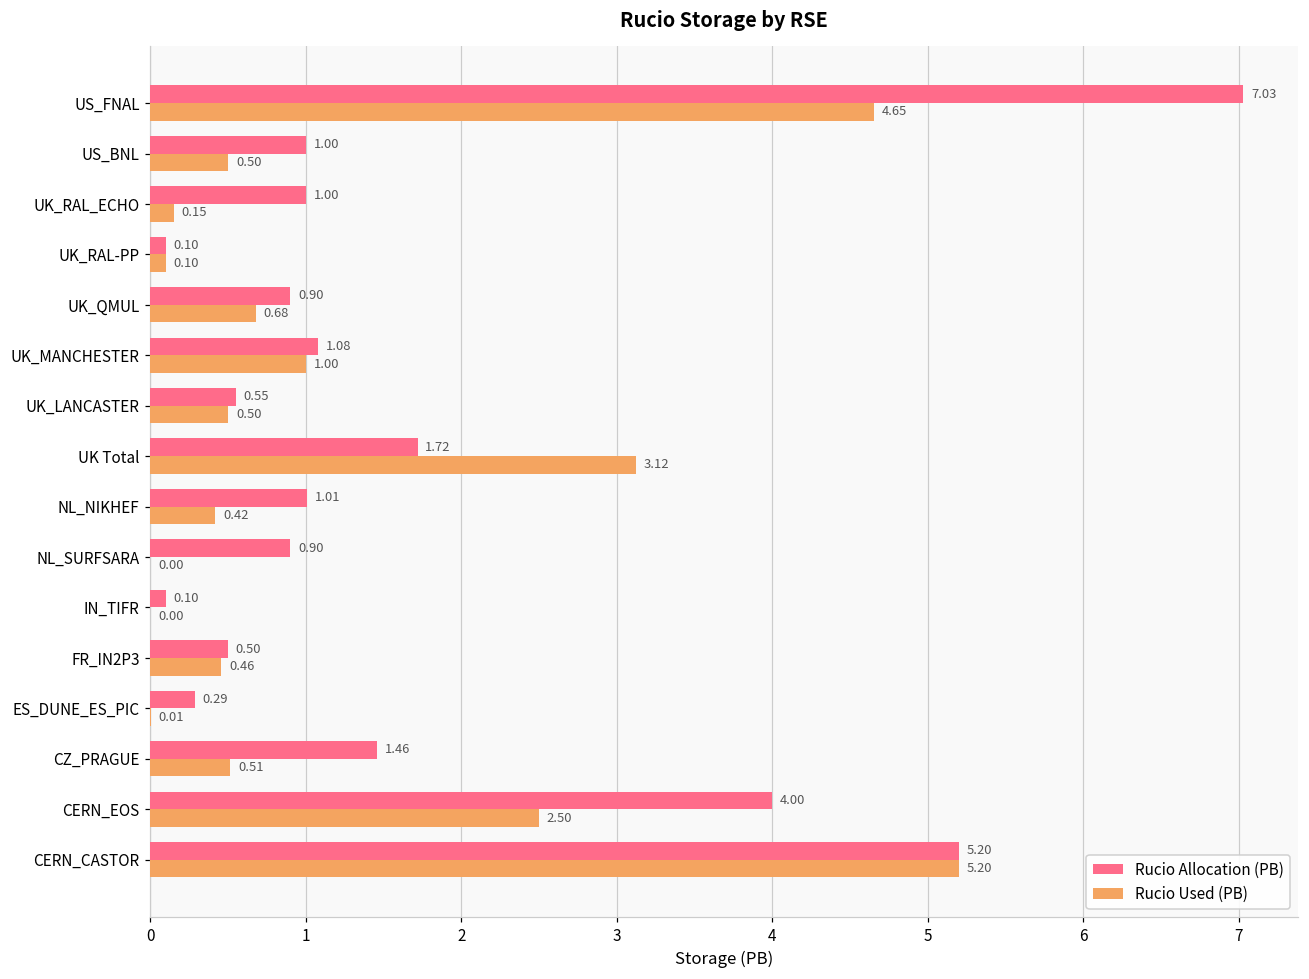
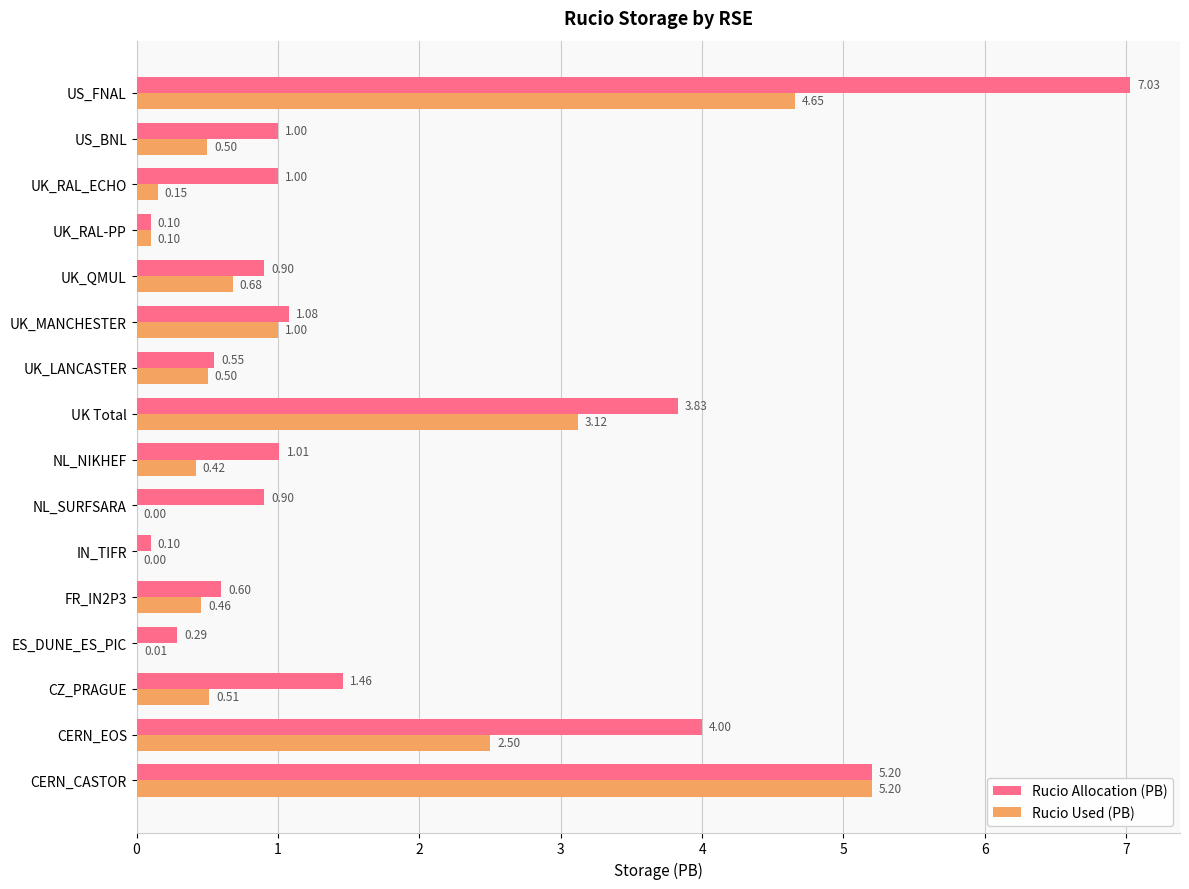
Rucio Allocation (PB), UK Total: 1.72 -> 3.83
Rucio Allocation (PB), FR_IN2P3: 0.50 -> 0.60
